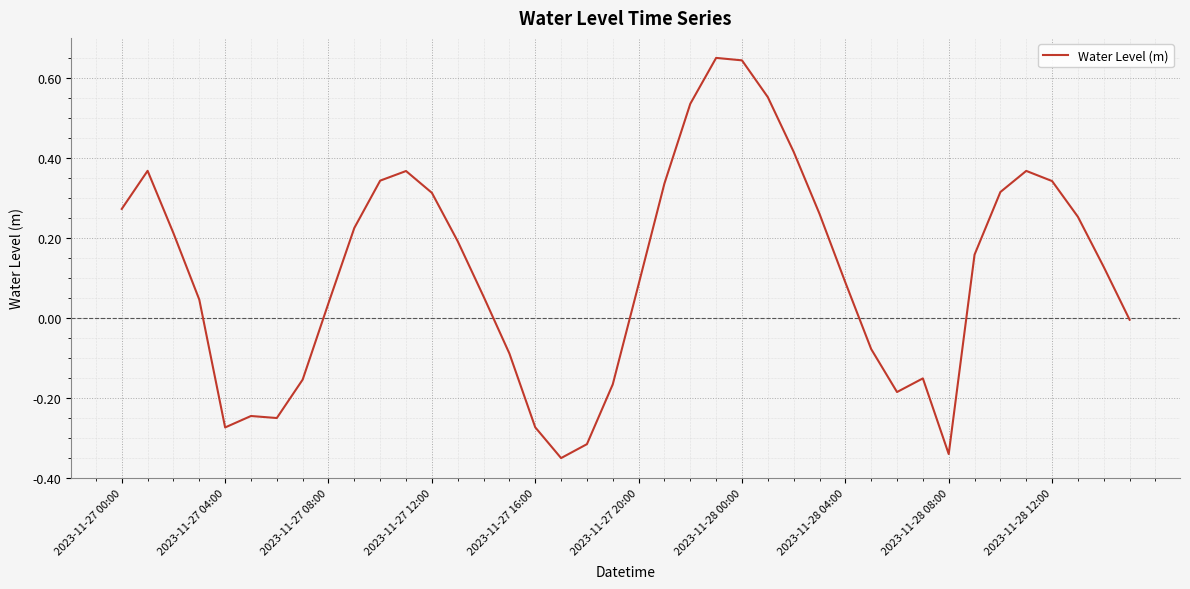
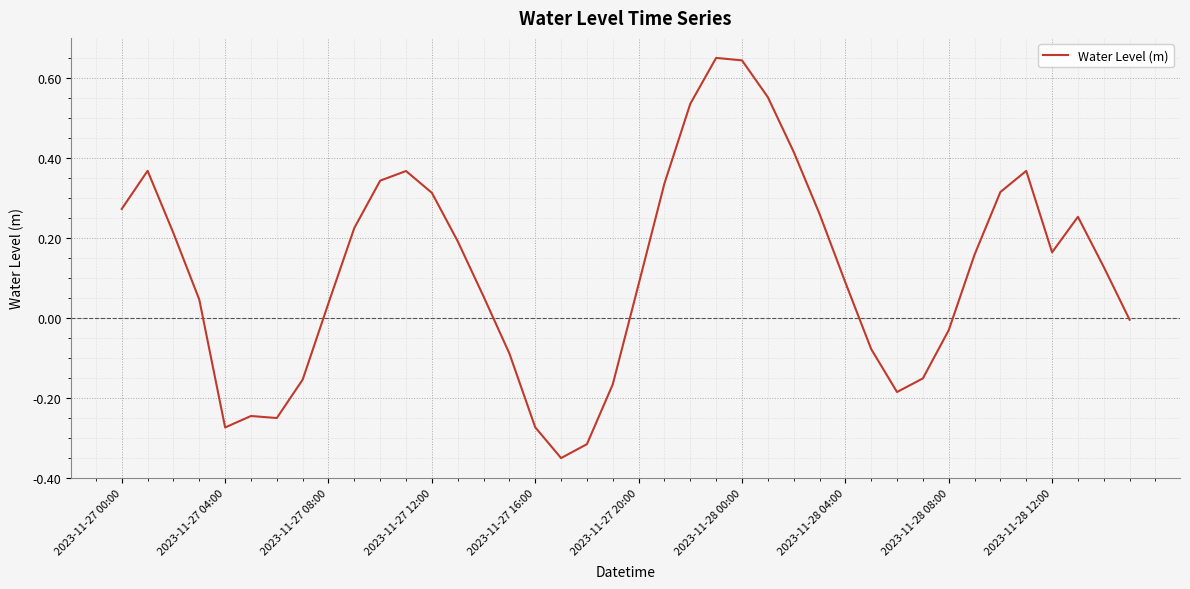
2023-11-28 08:00: -0.34 -> -0.03
2023-11-28 12:00: 0.34 -> 0.16
